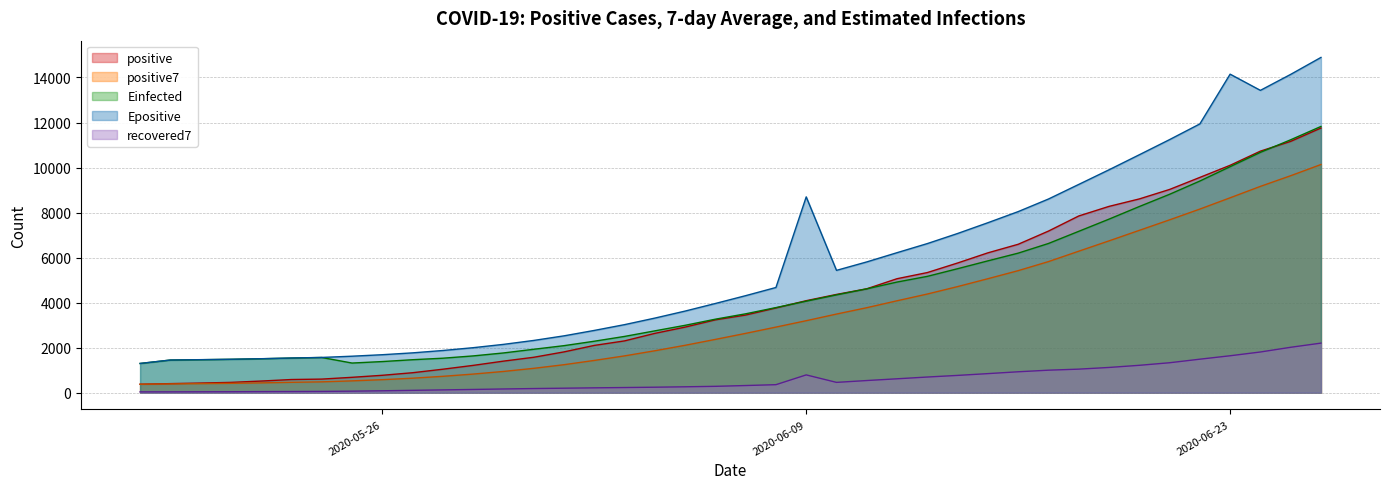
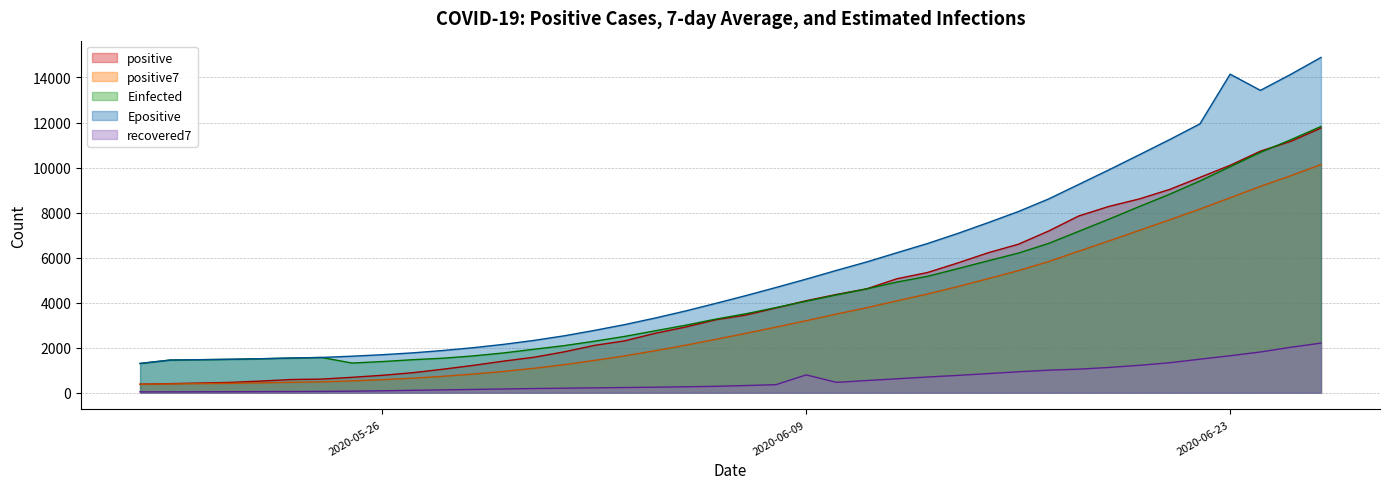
Epositive, 2020-06-09: 8700 -> 5000
